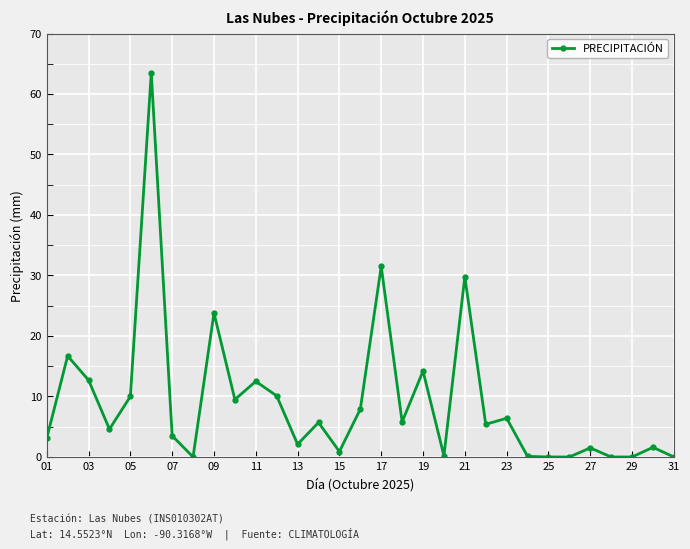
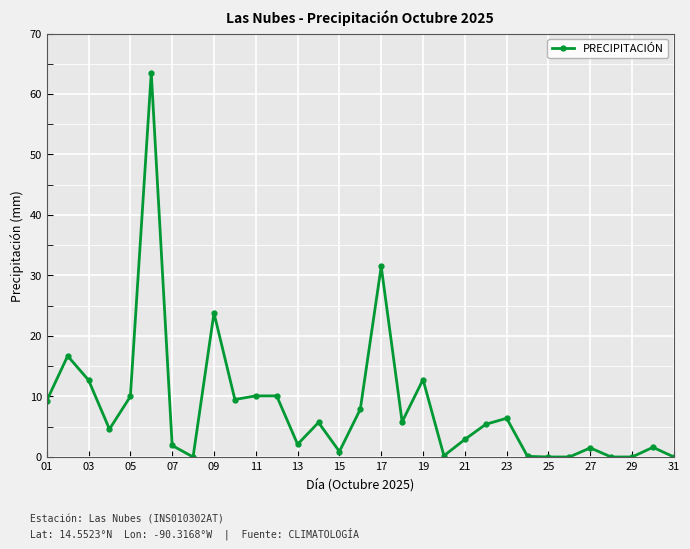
01: 3 -> 9
07: 4 -> 2
11: 13 -> 10
19: 14 -> 13
21: 30 -> 3
